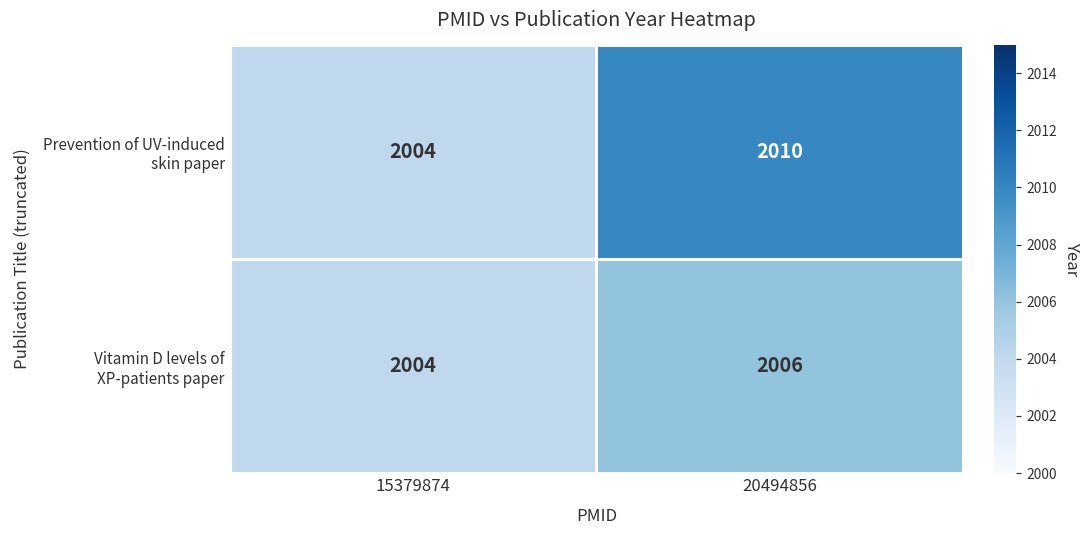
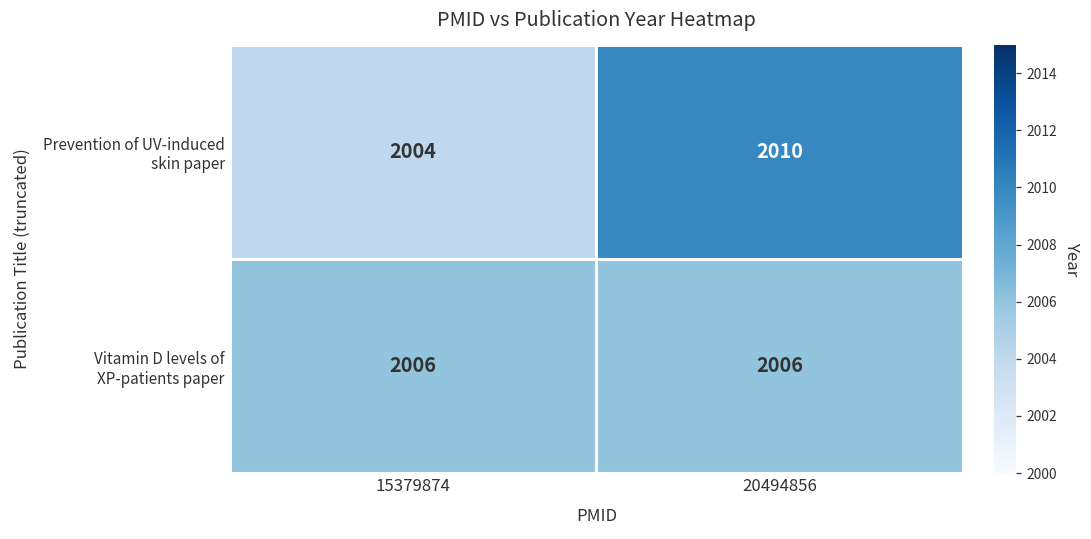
Vitamin D levels of XP-patients paper, 15379874: 2004 -> 2006
